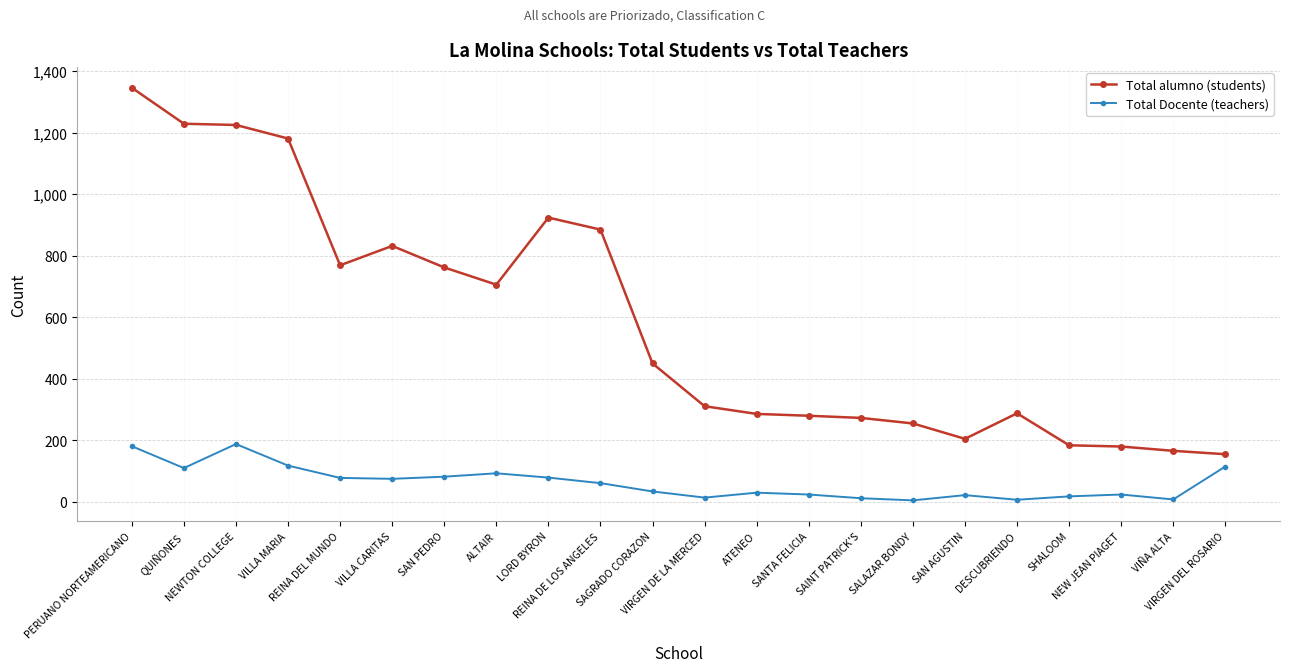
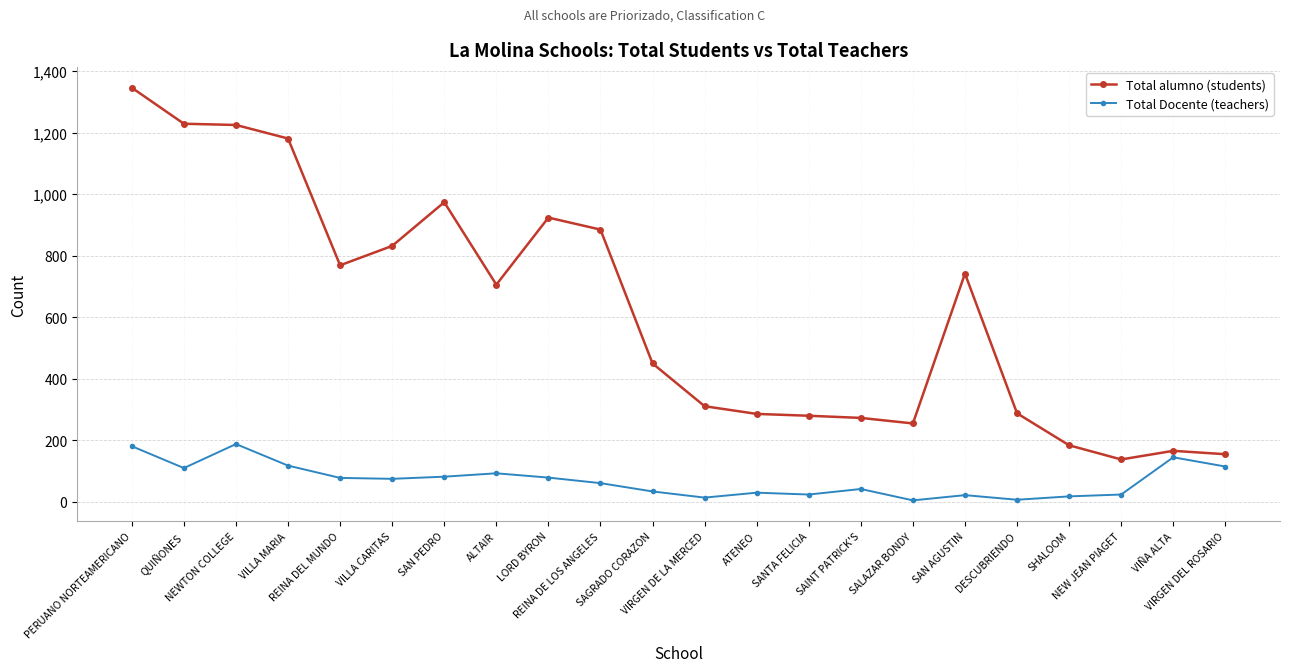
Total alumno (students), SAN PEDRO: 760 -> 970
Total Docente (teachers), SAINT PATRICK'S: 10 -> 40
Total alumno (students), SAN AGUSTIN: 210 -> 740
Total alumno (students), NEW JEAN PIAGET: 180 -> 140
Total Docente (teachers), VIÑA ALTA: 10 -> 150
